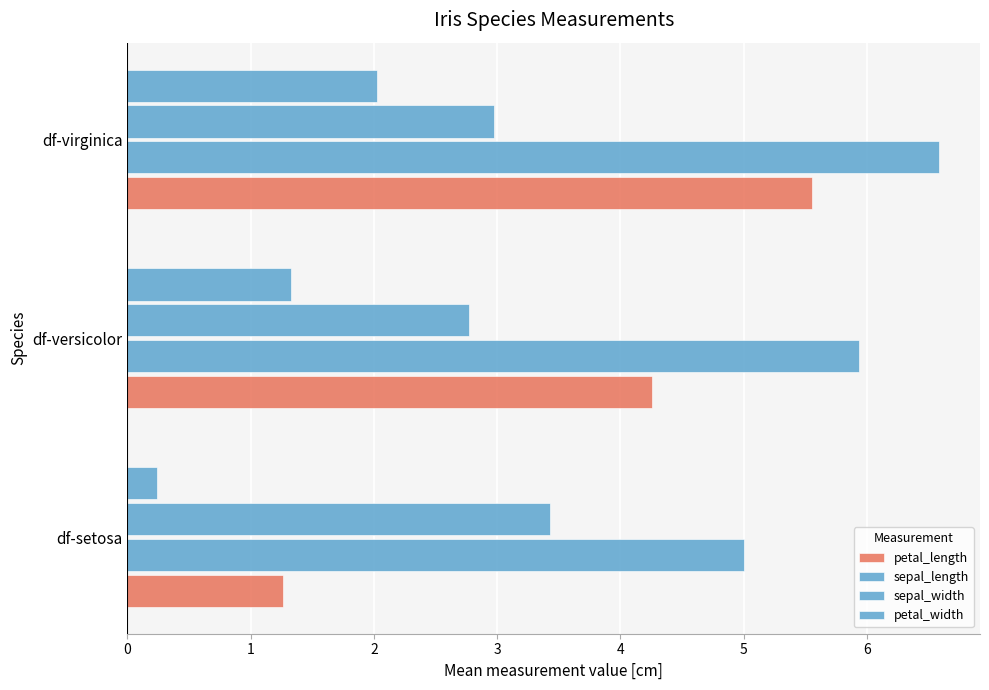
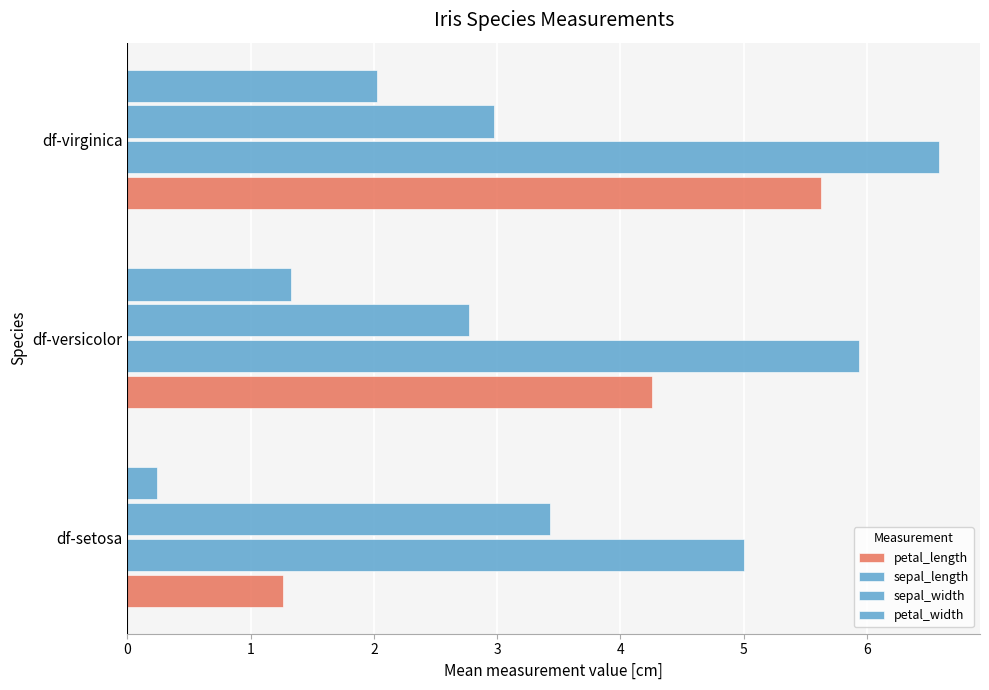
petal_length, df-virginica: 5.55 -> 5.62
